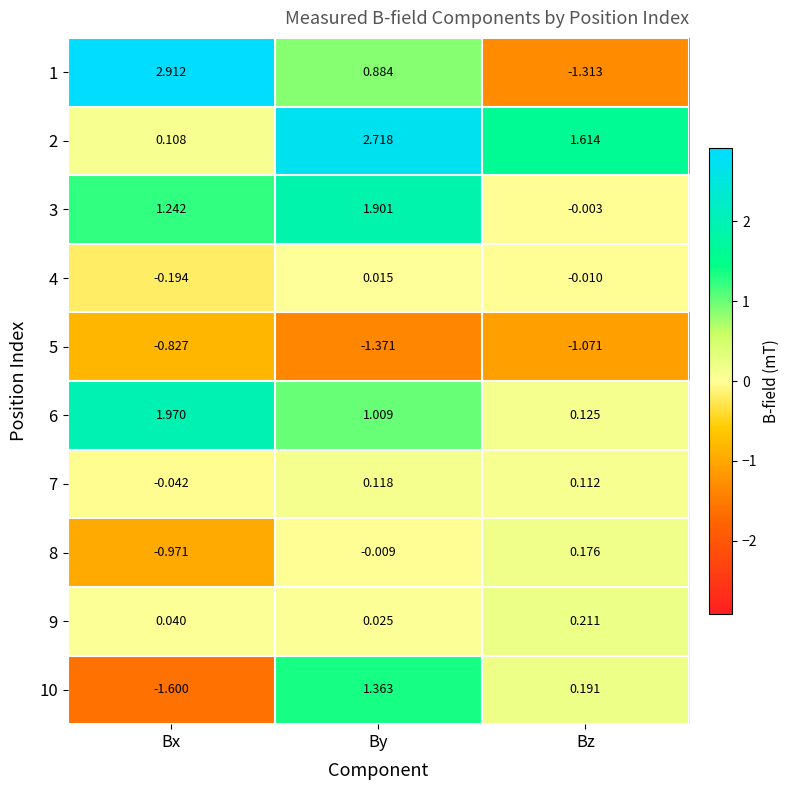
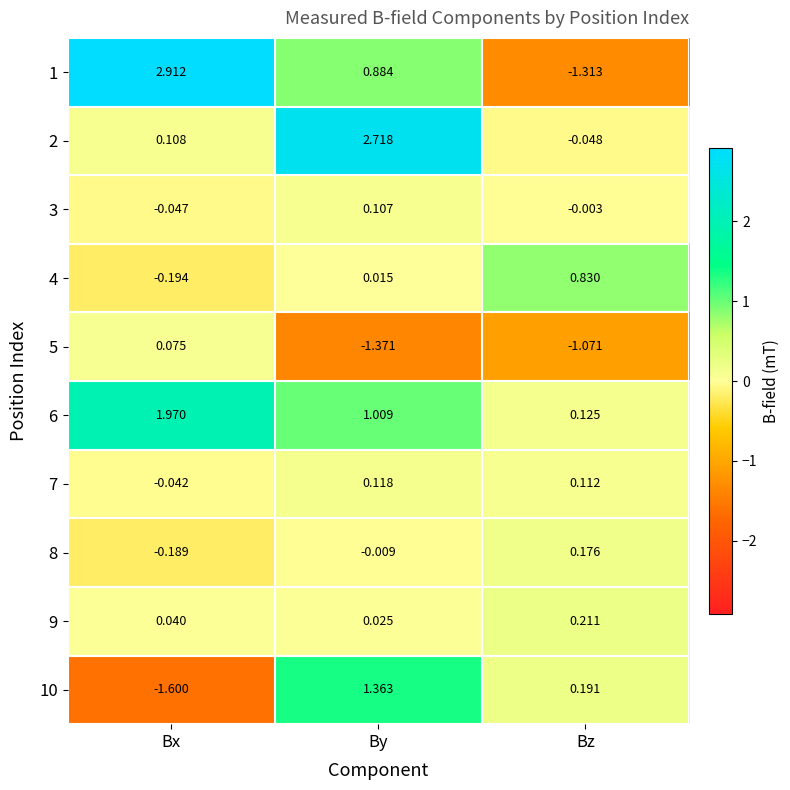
2, Bz: 1.614 -> -0.048
3, Bx: 1.242 -> -0.047
3, By: 1.901 -> 0.107
4, Bz: -0.010 -> 0.830
5, Bx: -0.827 -> 0.075
8, Bx: -0.971 -> -0.189
